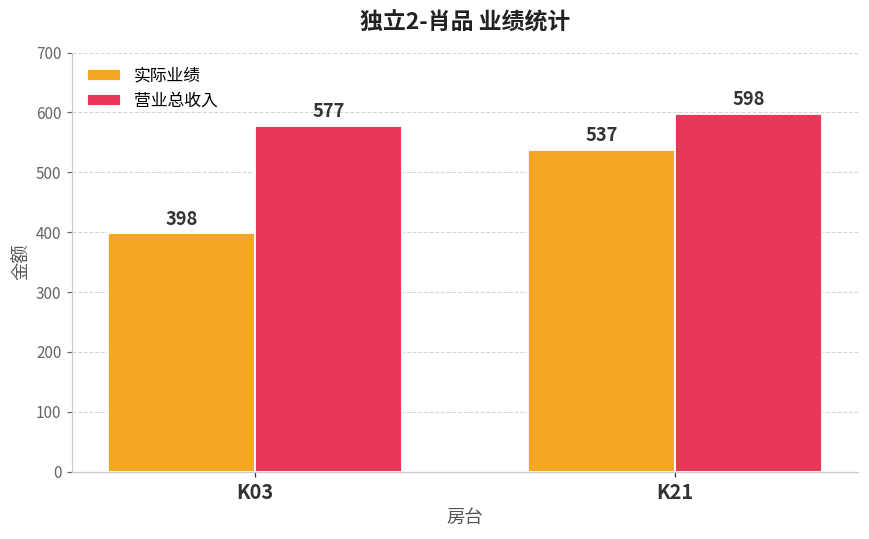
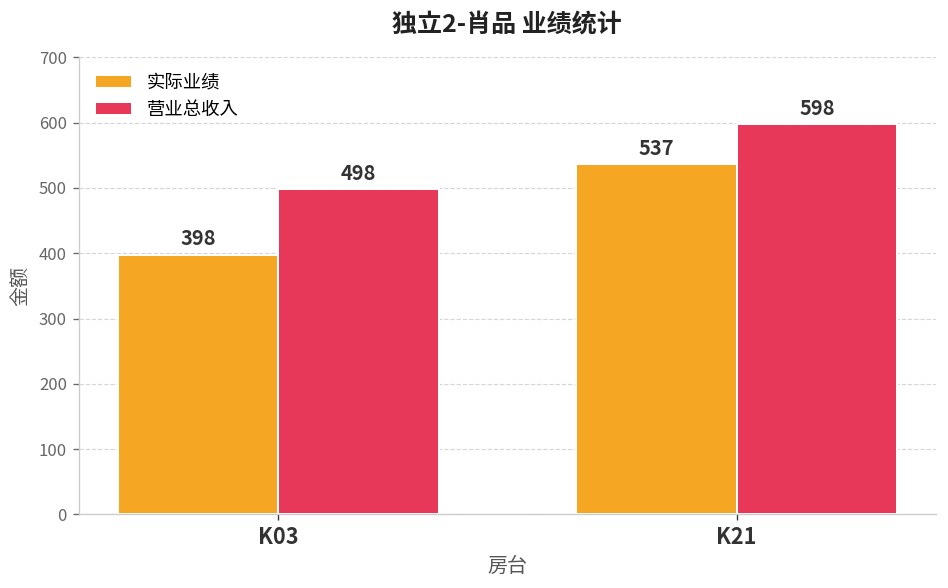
营业总收入, K03: 577 -> 498
